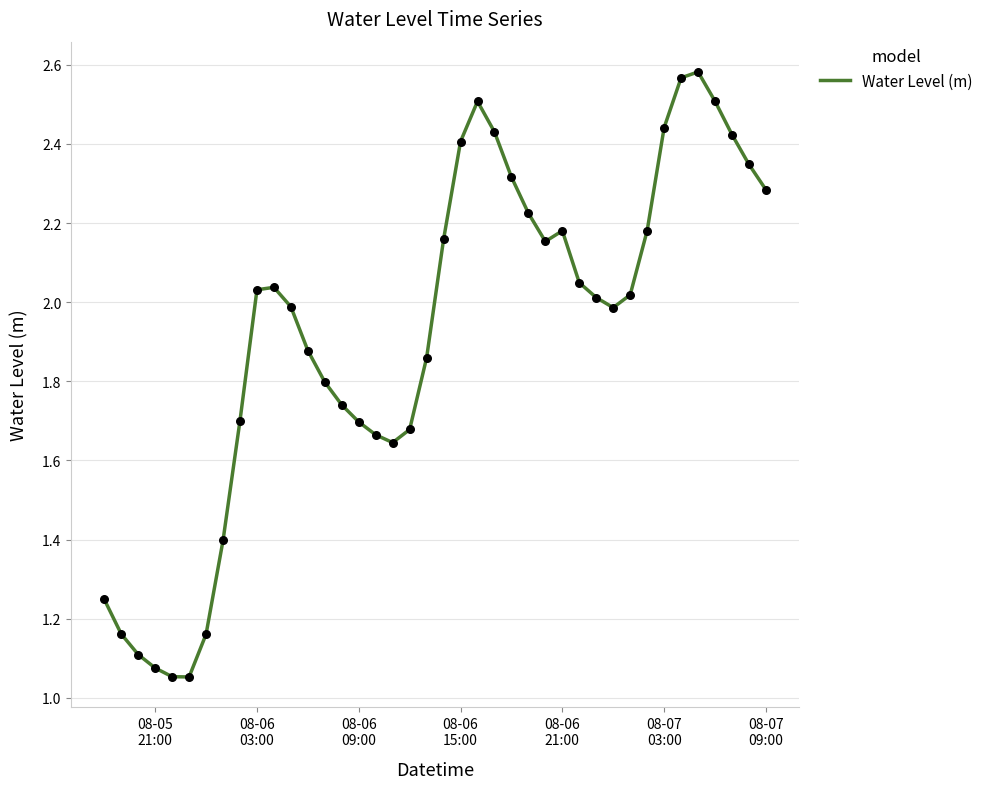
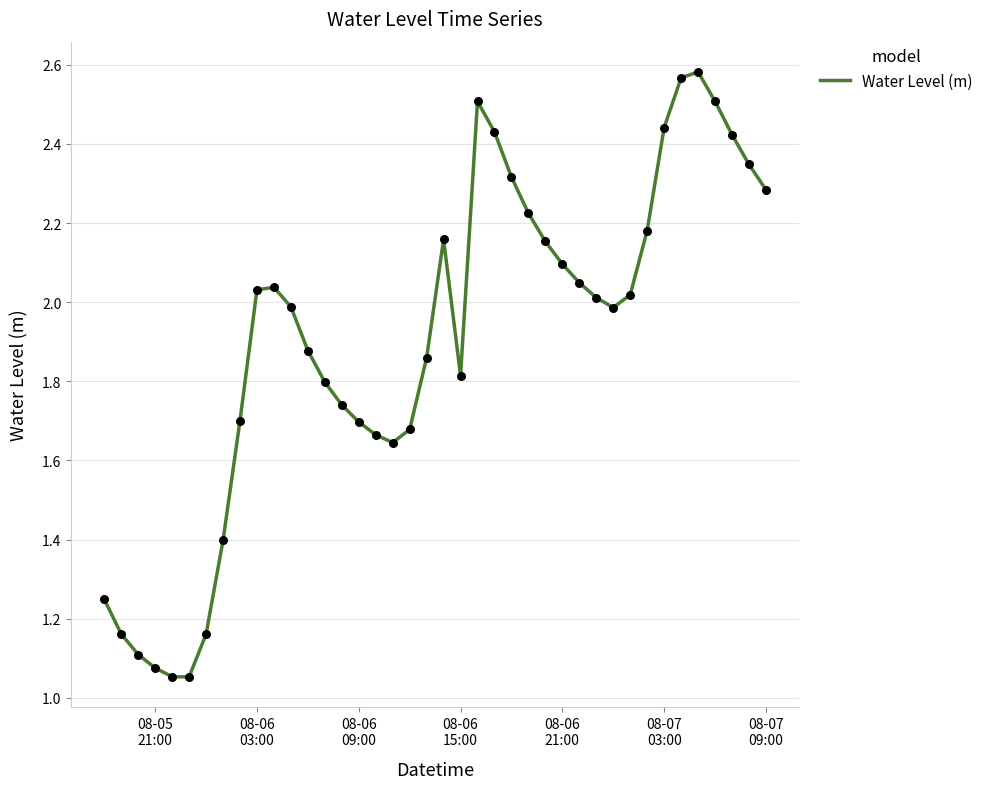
08-06 15:00: 2.41 -> 1.81
08-06 21:00: 2.18 -> 2.10
